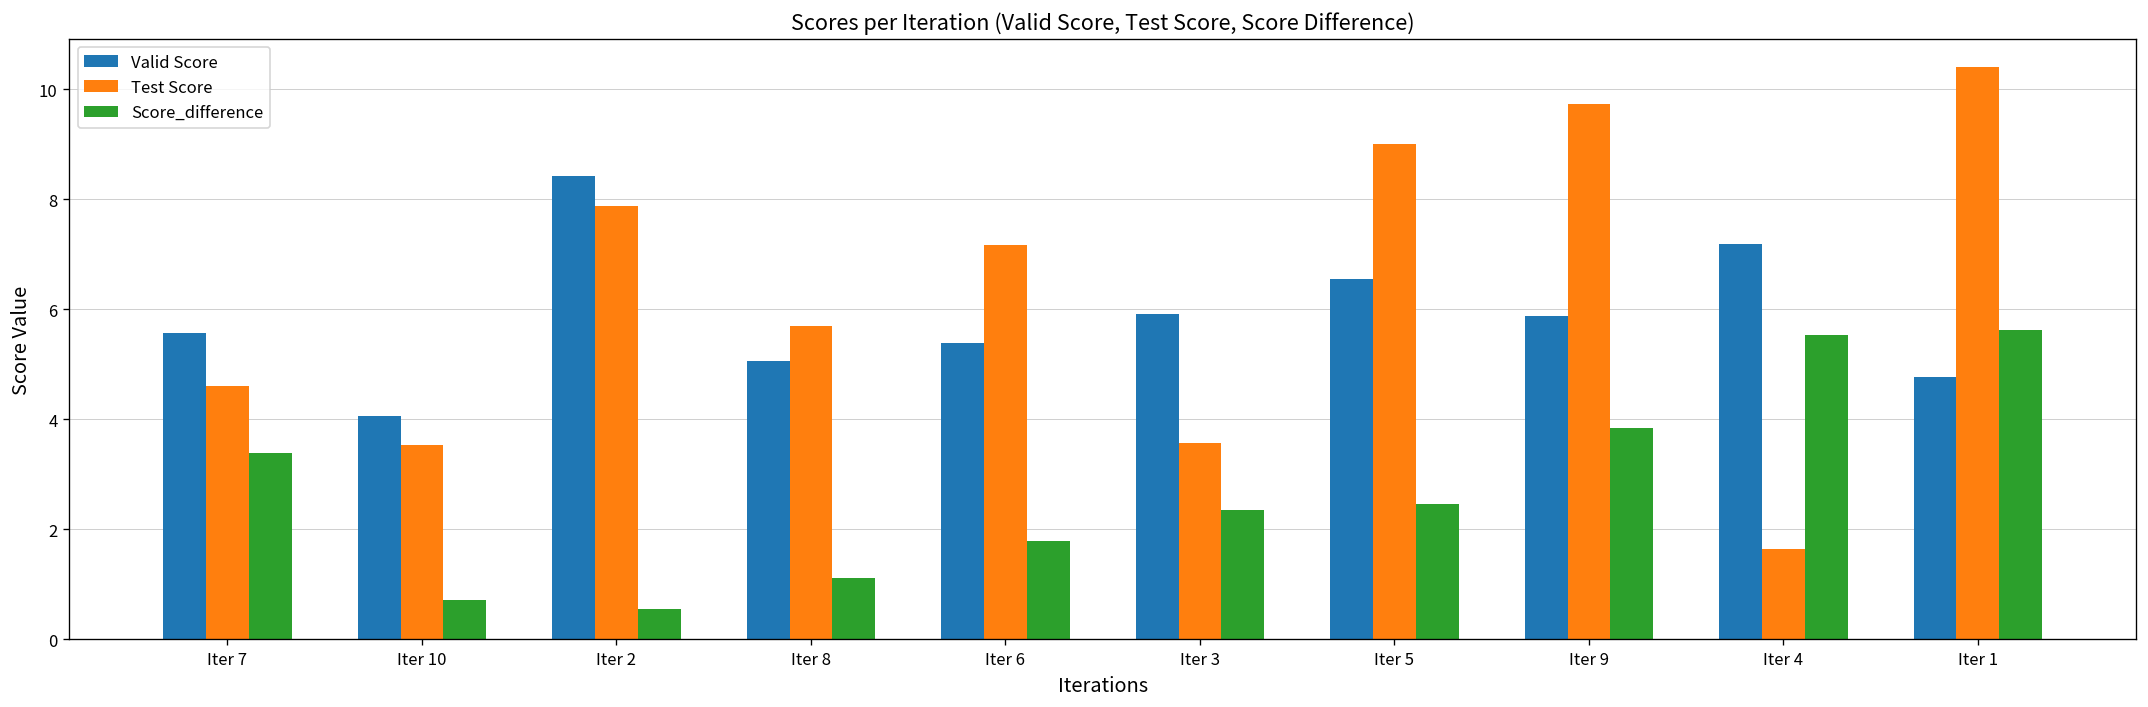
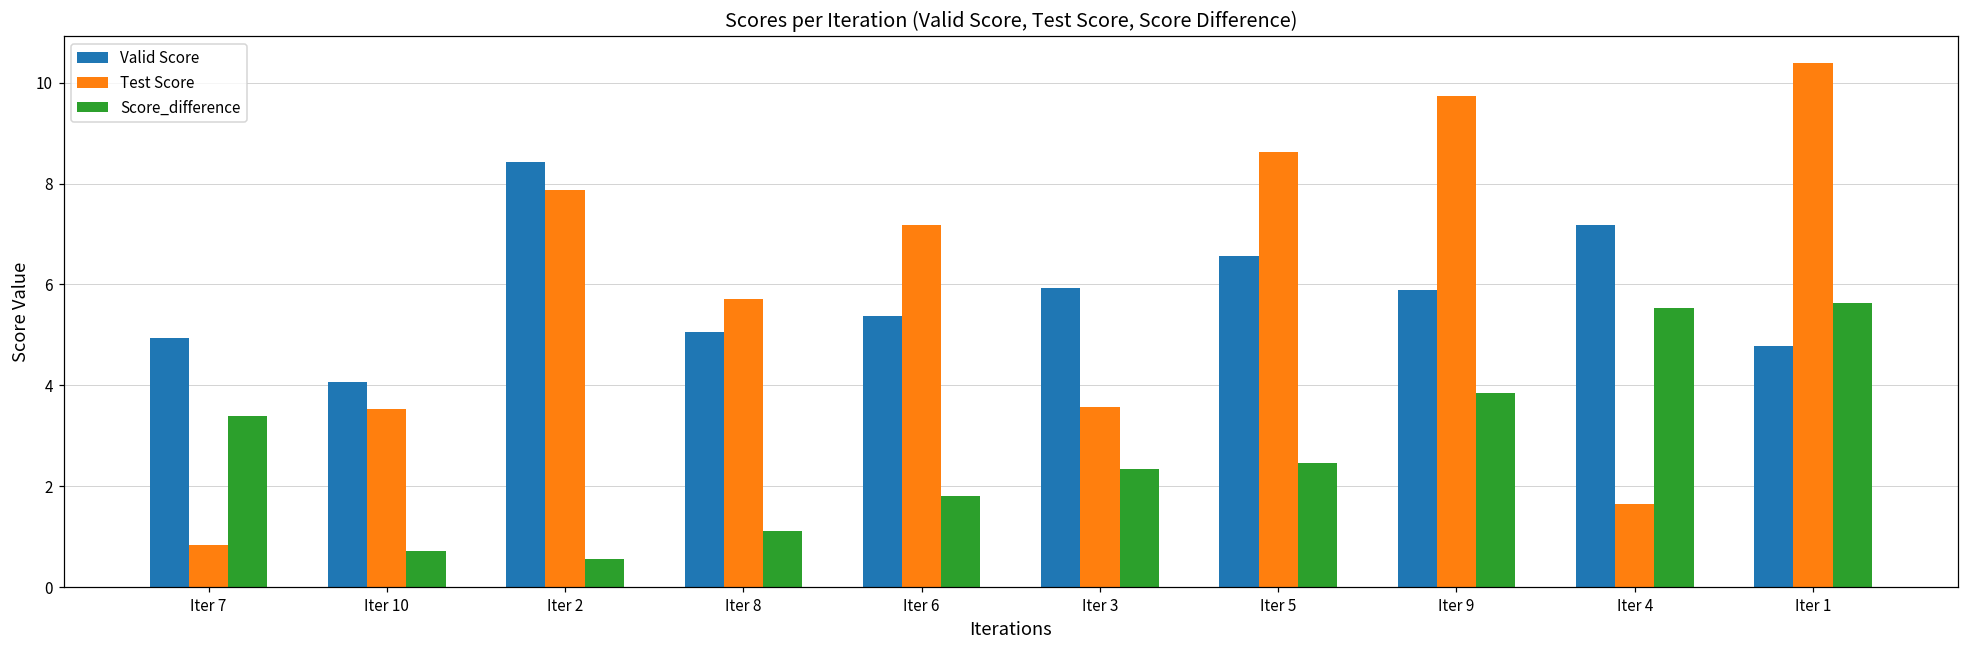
Valid Score, Iter 7: 5.6 -> 4.9
Test Score, Iter 7: 4.6 -> 0.8
Test Score, Iter 5: 9.0 -> 8.6
